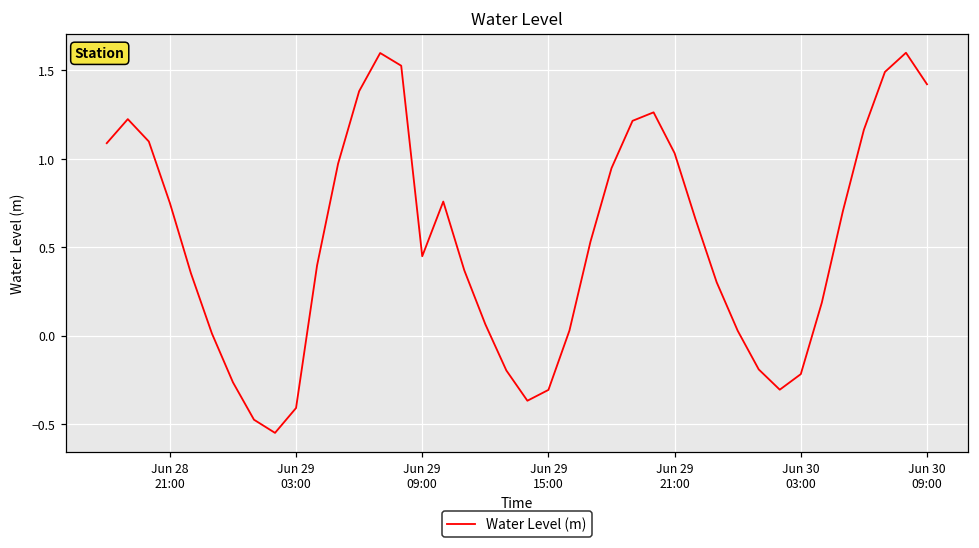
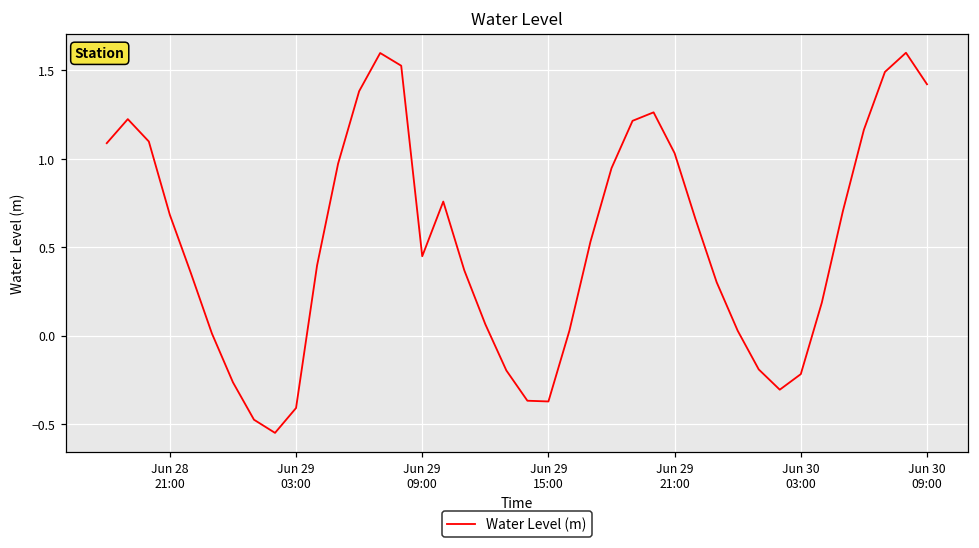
Jun 28 21:00: 0.75 -> 0.68
Jun 29 15:00: -0.31 -> -0.37
